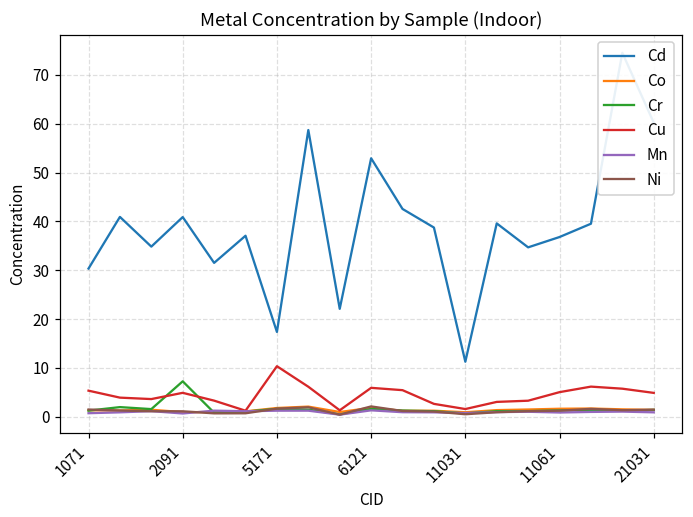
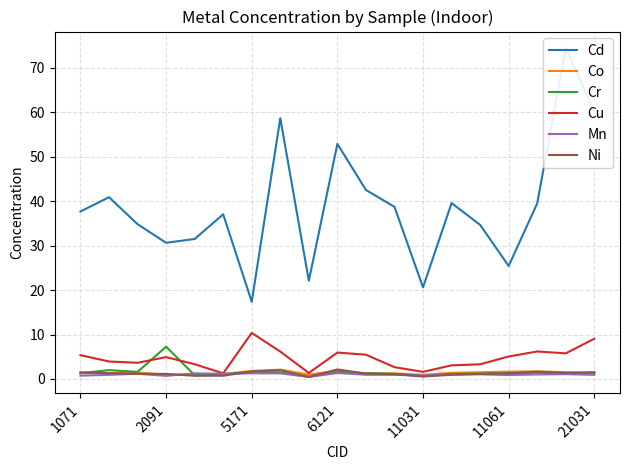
Cd, 1071: 30 -> 38
Cd, 2091: 41 -> 31
Cd, 11031: 11 -> 21
Cd, 11061: 37 -> 25
Cu, 21031: 5 -> 9
